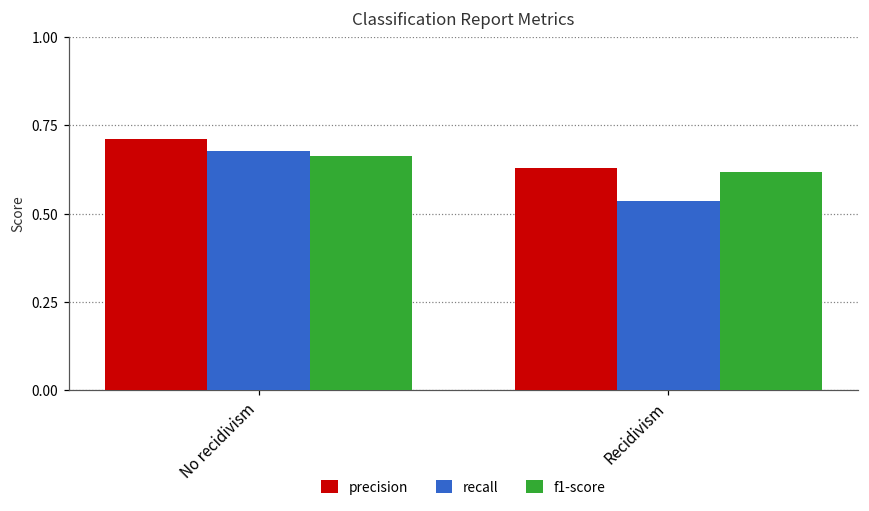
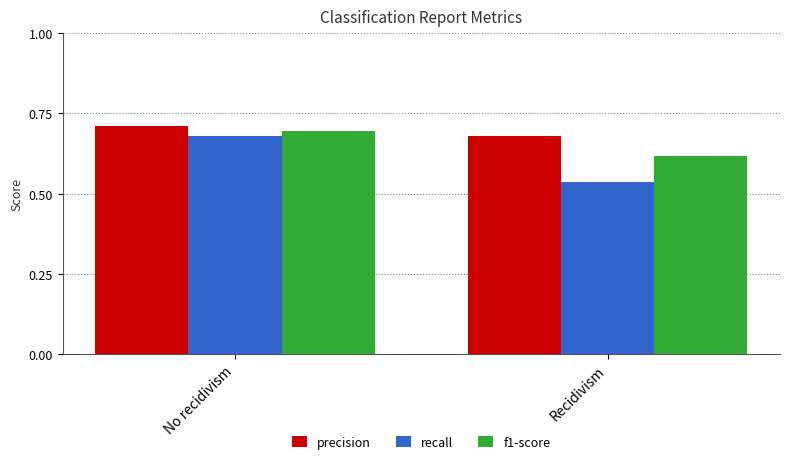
f1-score, No recidivism: 0.66 -> 0.69
precision, Recidivism: 0.63 -> 0.68
